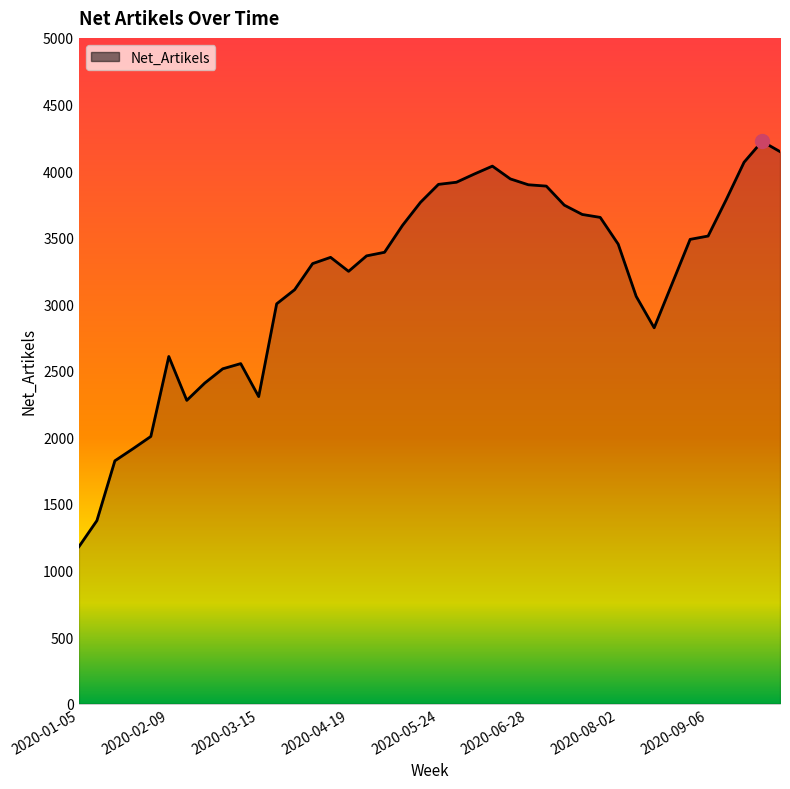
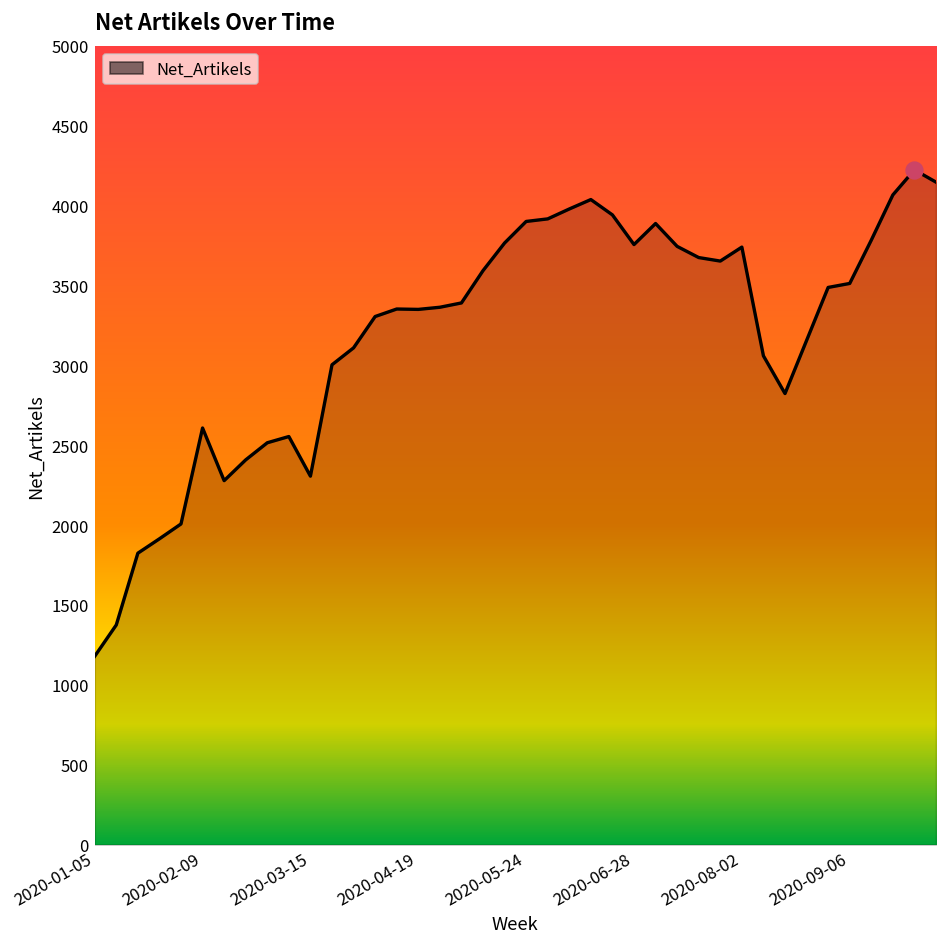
Net_Artikels, 2020-04-19: 3250 -> 3350
Net_Artikels, 2020-06-28: 3900 -> 3760
Net_Artikels, 2020-08-02: 3450 -> 3740
